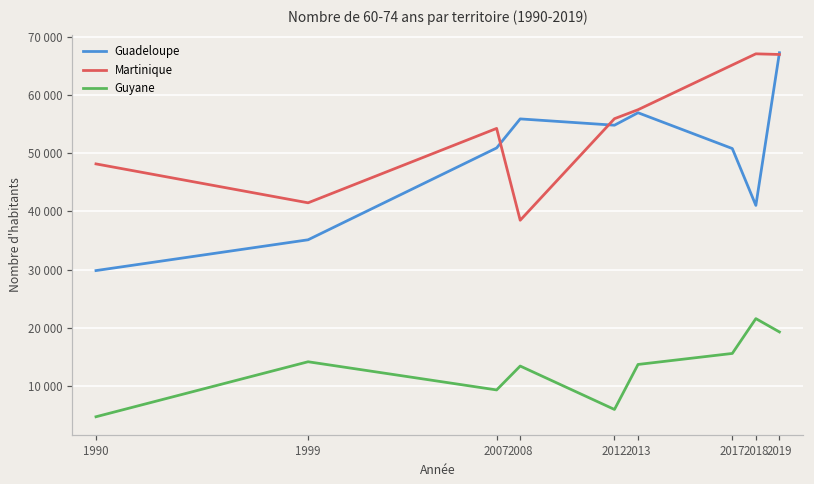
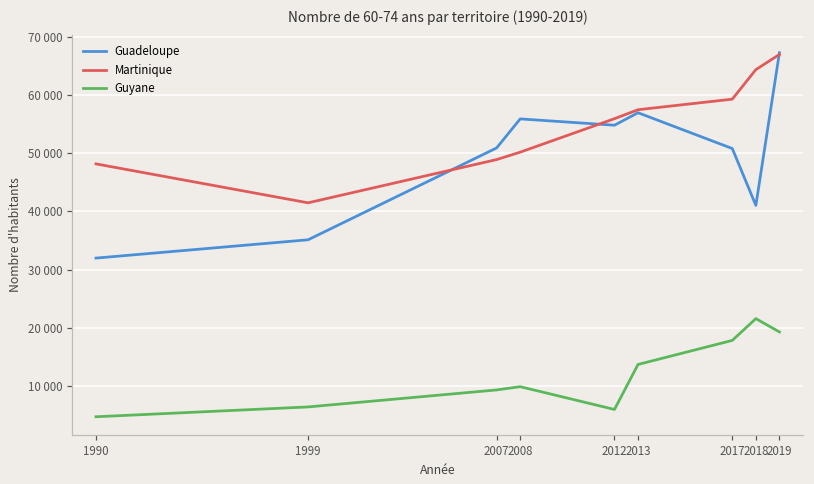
Guadeloupe, 1990: 30000 -> 32000
Guyane, 1999: 14000 -> 6000
Martinique, 2007: 54000 -> 49000
Martinique, 2008: 38000 -> 50000
Guyane, 2008: 13000 -> 10000
Martinique, 2017: 65000 -> 59000
Guyane, 2017: 16000 -> 18000
Martinique, 2018: 67000 -> 64000
